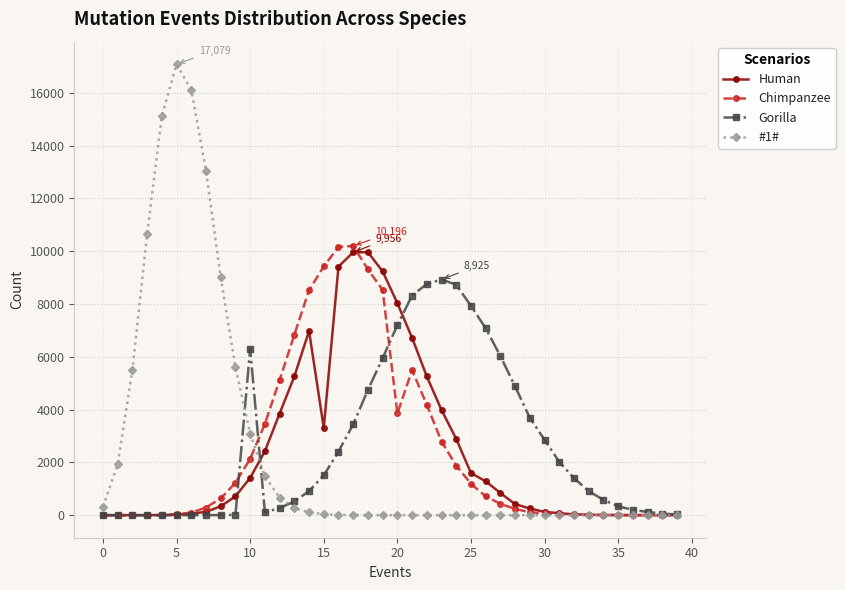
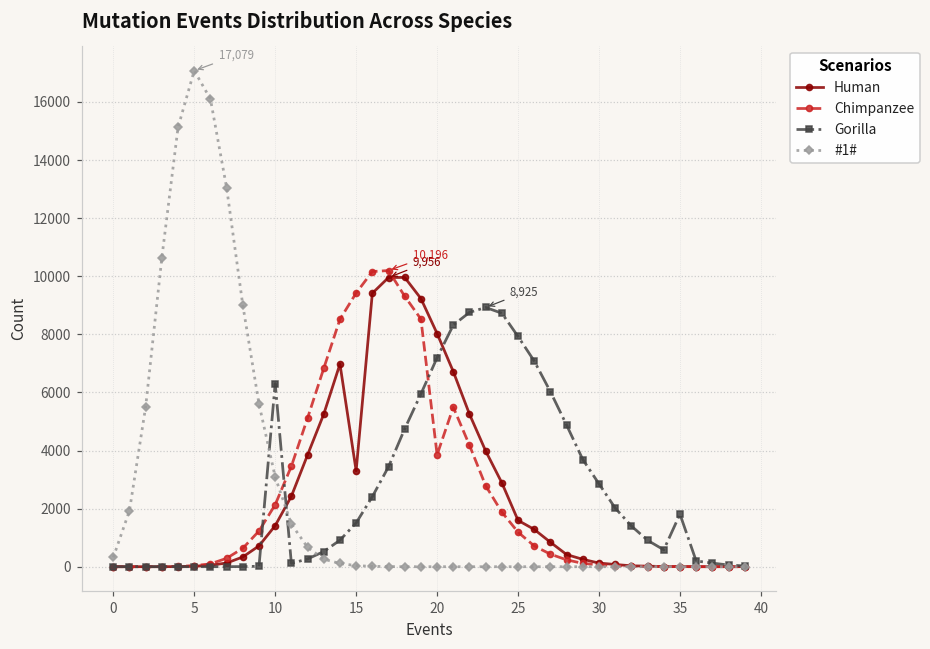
Gorilla, 35: 300 -> 1800
